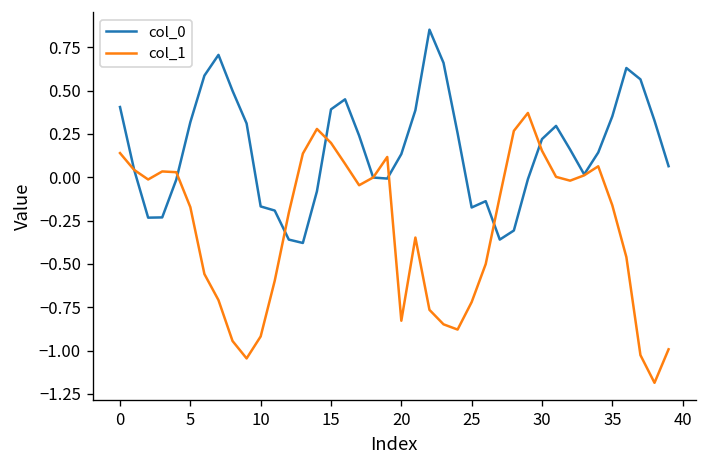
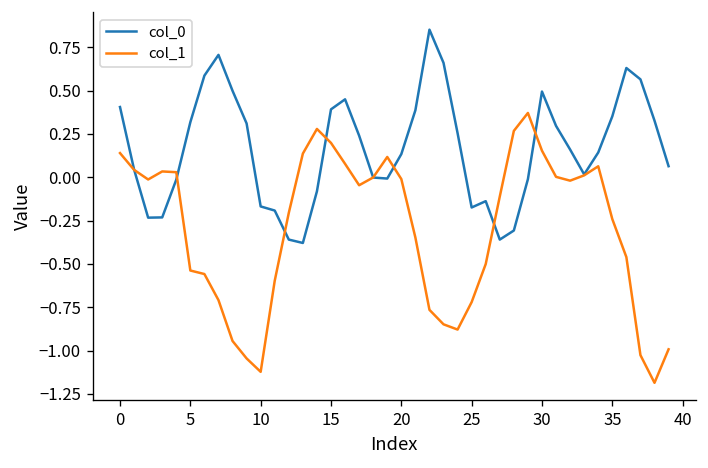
col_1, 5: -0.17 -> -0.54
col_1, 10: -0.92 -> -1.12
col_1, 20: -0.83 -> -0.01
col_0, 30: 0.22 -> 0.49
col_1, 35: -0.16 -> -0.24
